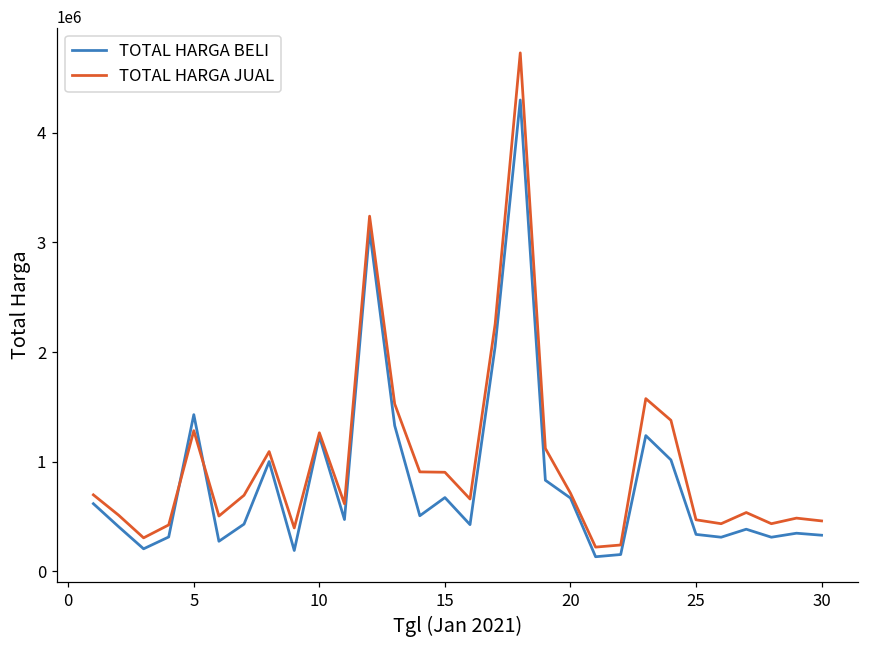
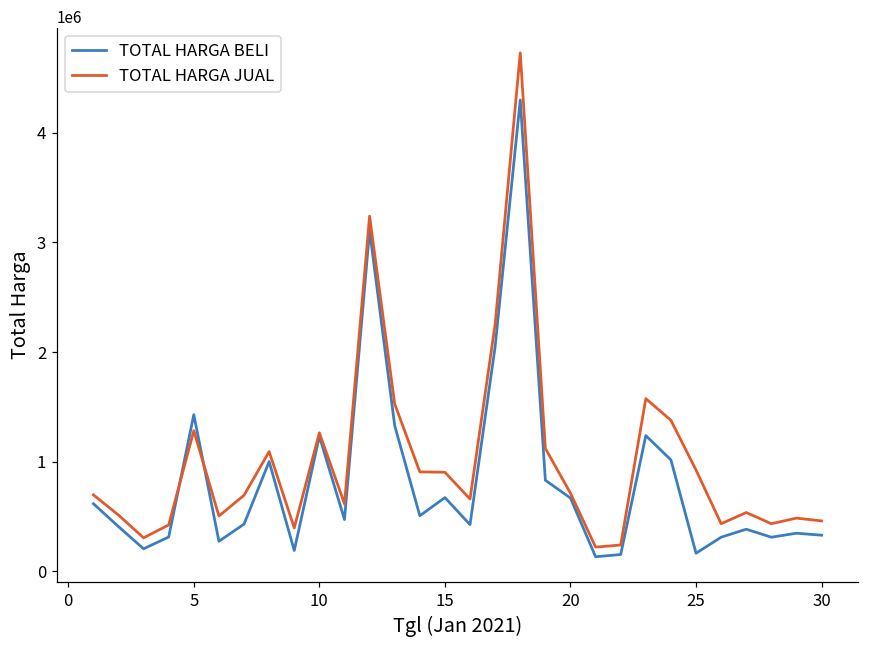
TOTAL HARGA BELI, 25: 300000 -> 200000
TOTAL HARGA JUAL, 25: 500000 -> 900000
